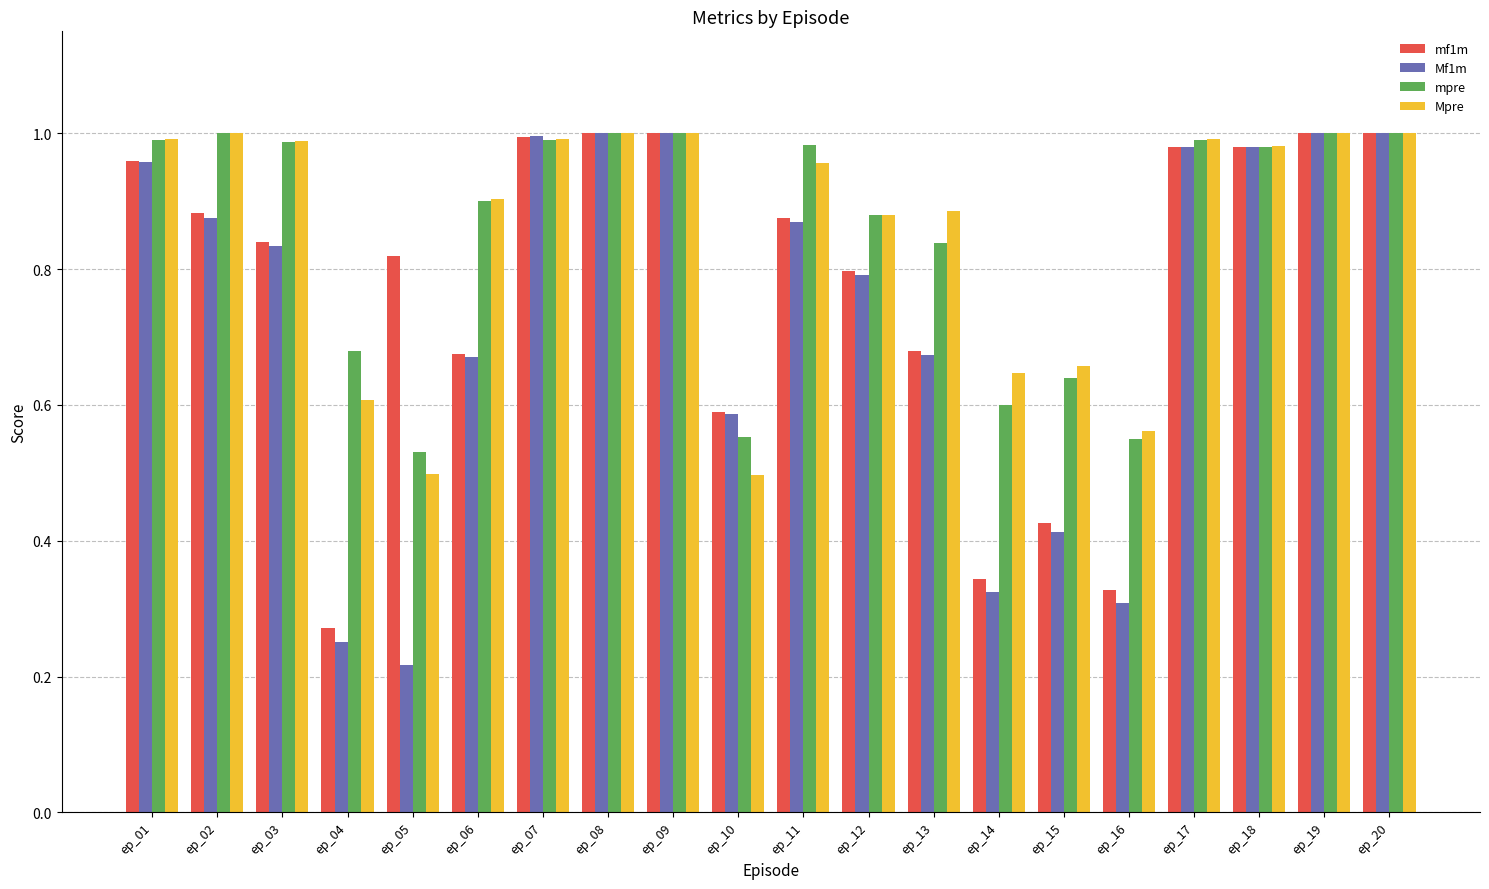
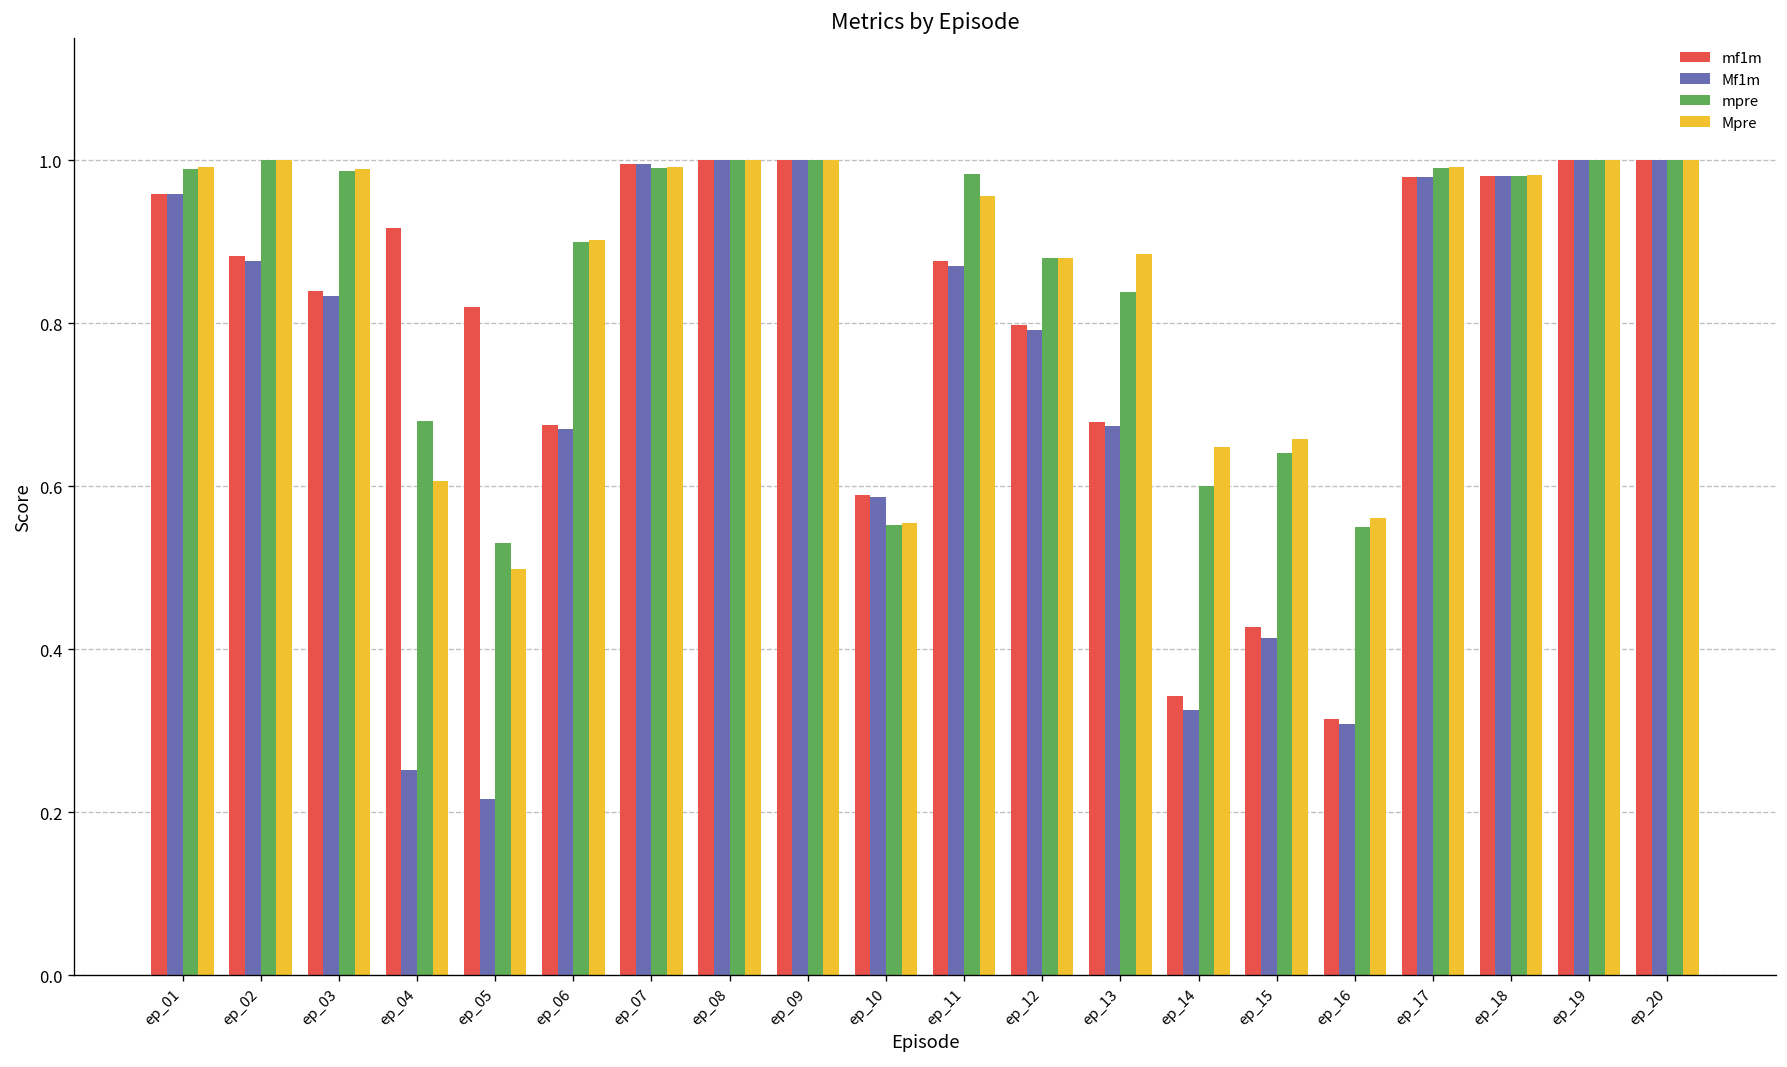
mf1m, ep_04: 0.27 -> 0.92
Mpre, ep_10: 0.50 -> 0.55
mf1m, ep_16: 0.33 -> 0.31
